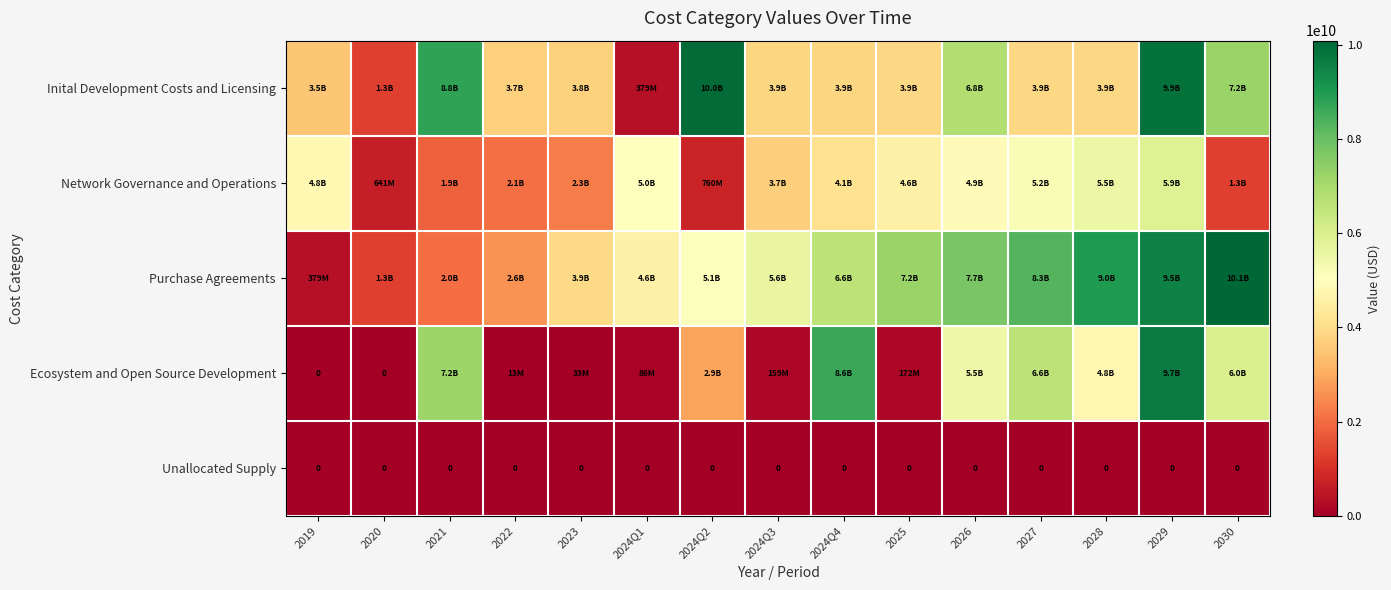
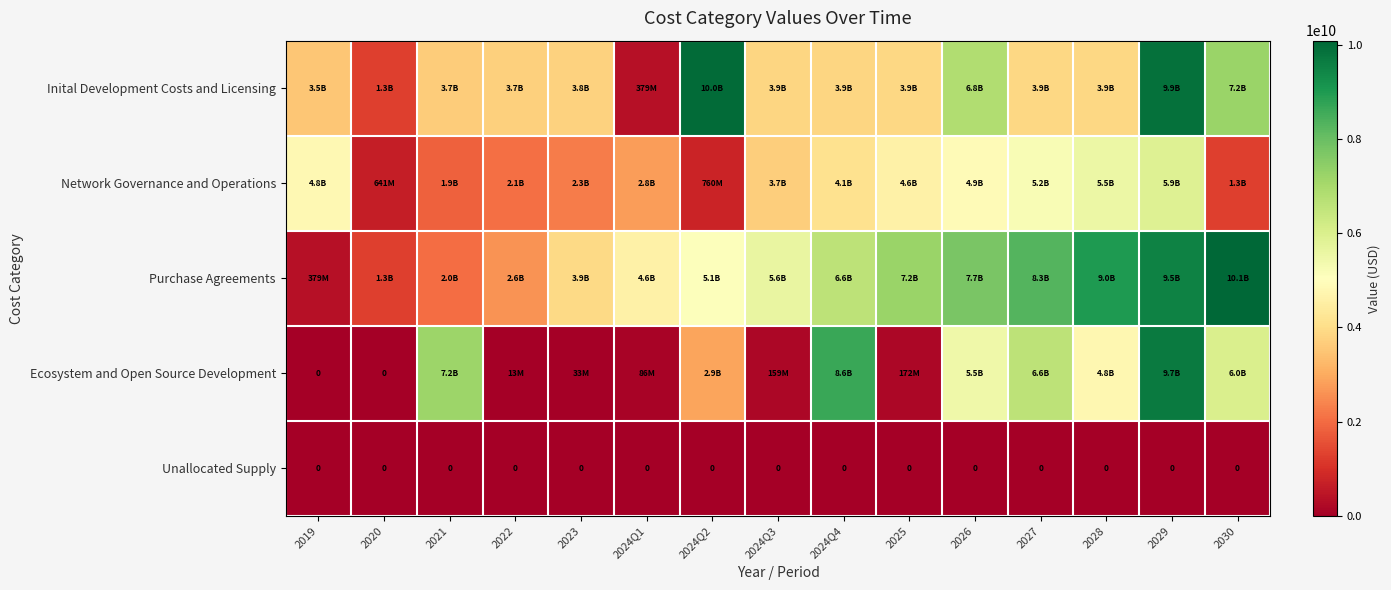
Inital Development Costs and Licensing, 2021: 8.8B -> 3.7B
Network Governance and Operations, 2024Q1: 5.0B -> 2.8B
